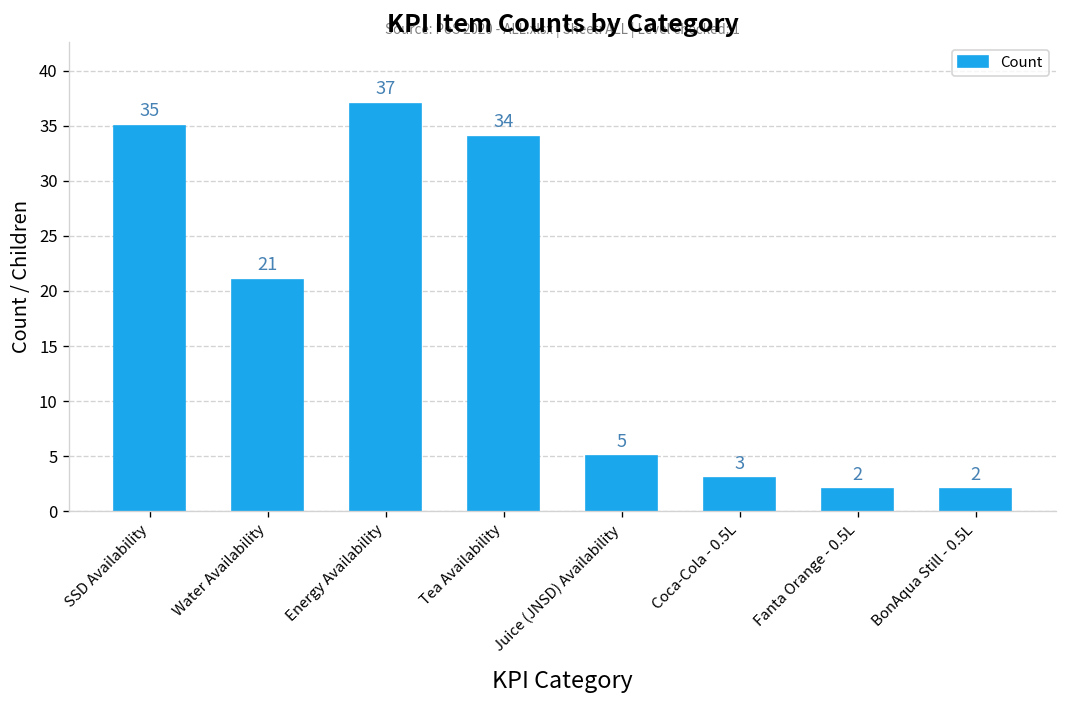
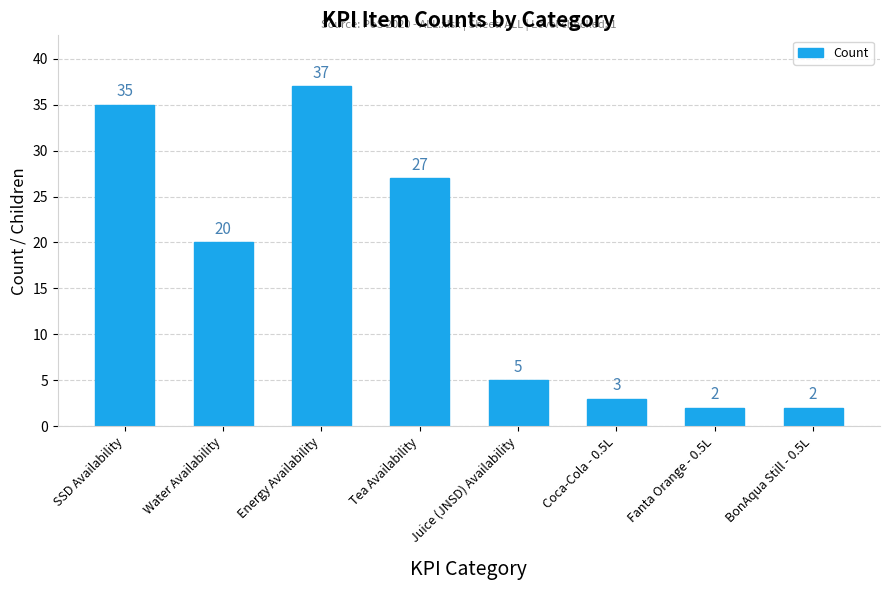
Water Availability: 21 -> 20
Tea Availability: 34 -> 27
